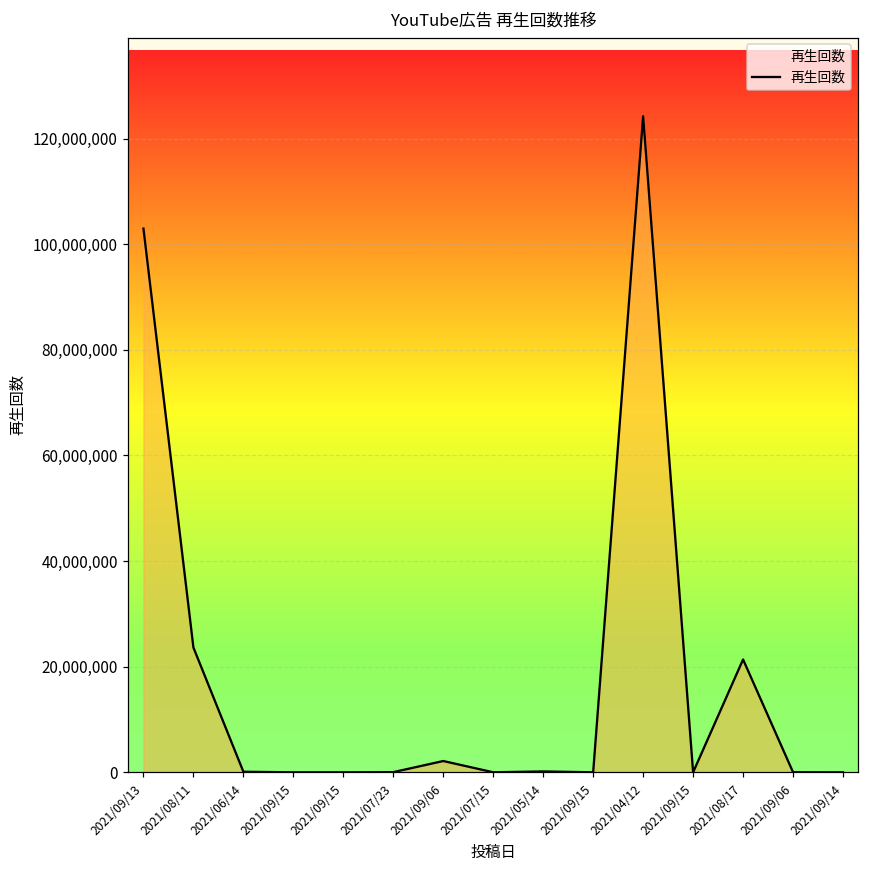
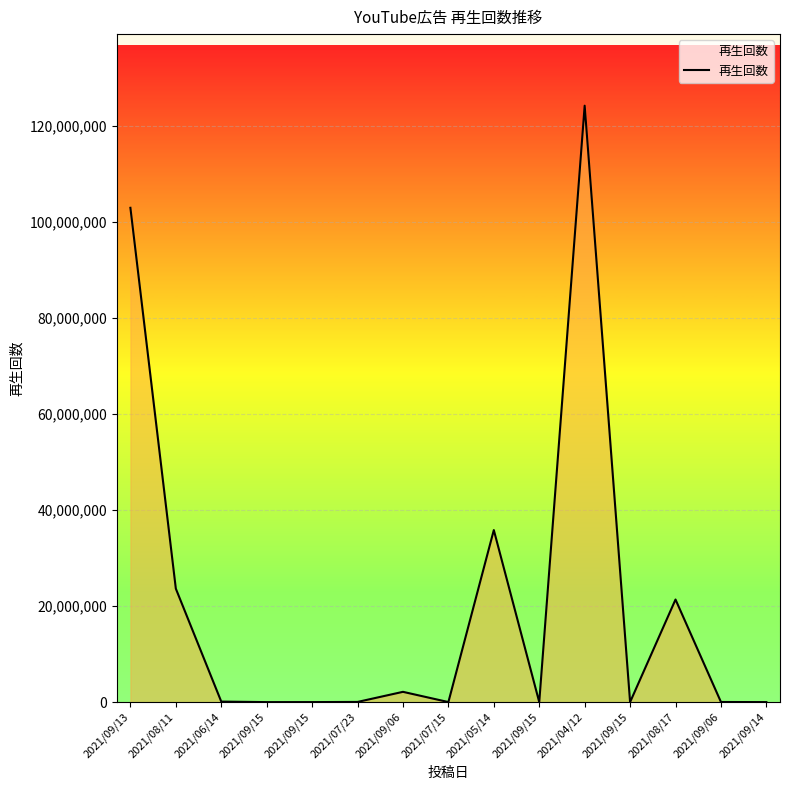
2021/05/14: 0 -> 36,000,000
